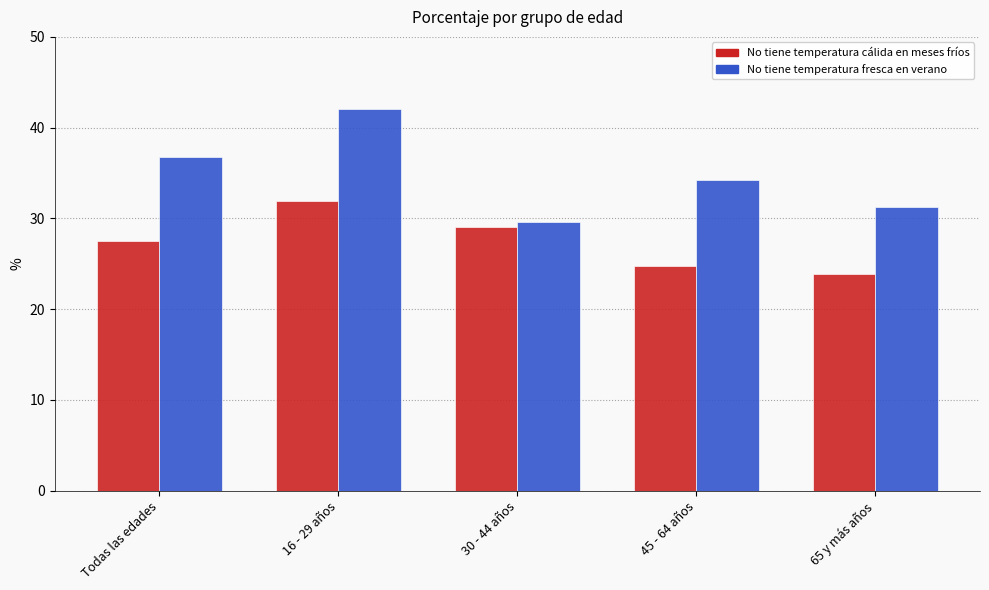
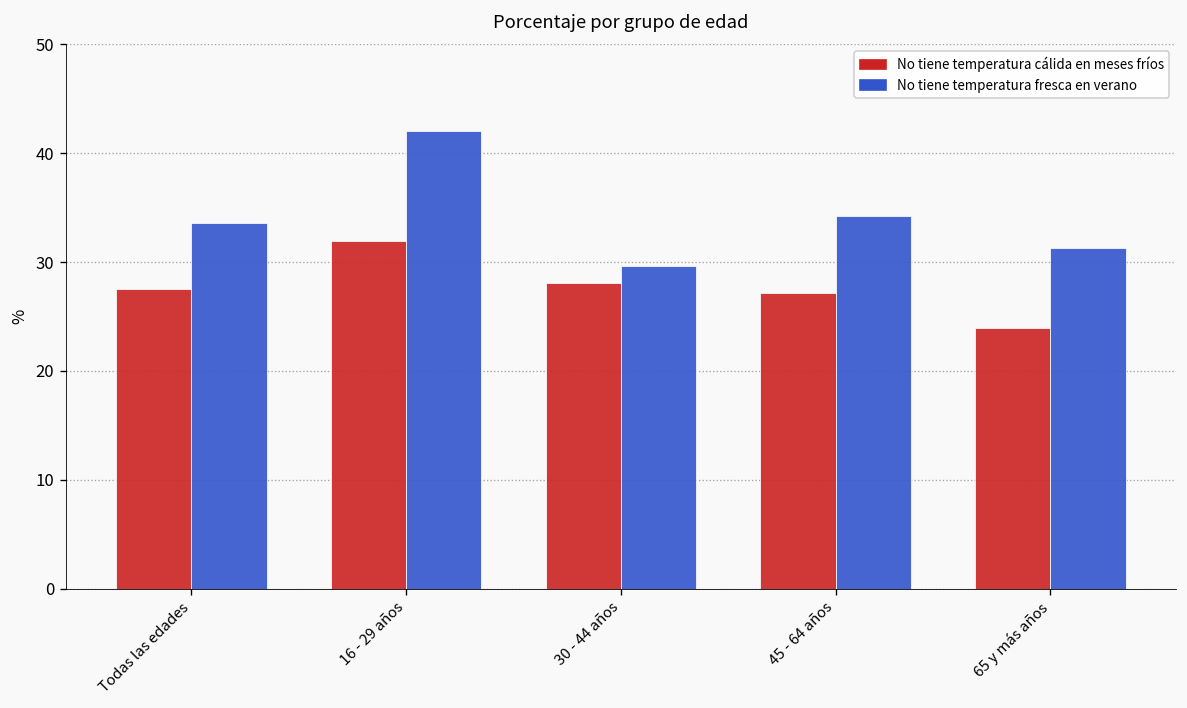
No tiene temperatura fresca en verano, Todas las edades: 37 -> 34
No tiene temperatura cálida en meses fríos, 30 - 44 años: 29 -> 28
No tiene temperatura cálida en meses fríos, 45 - 64 años: 25 -> 27
